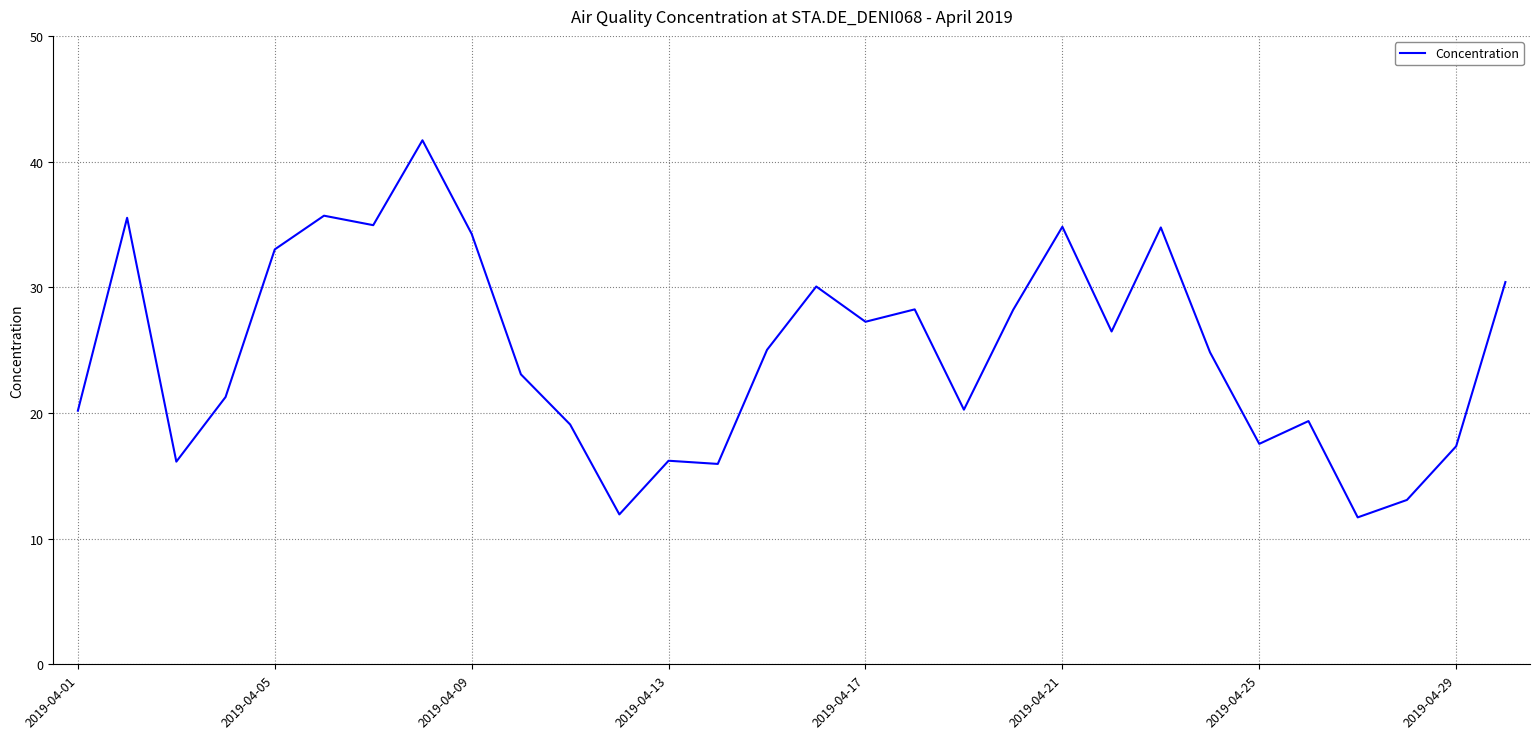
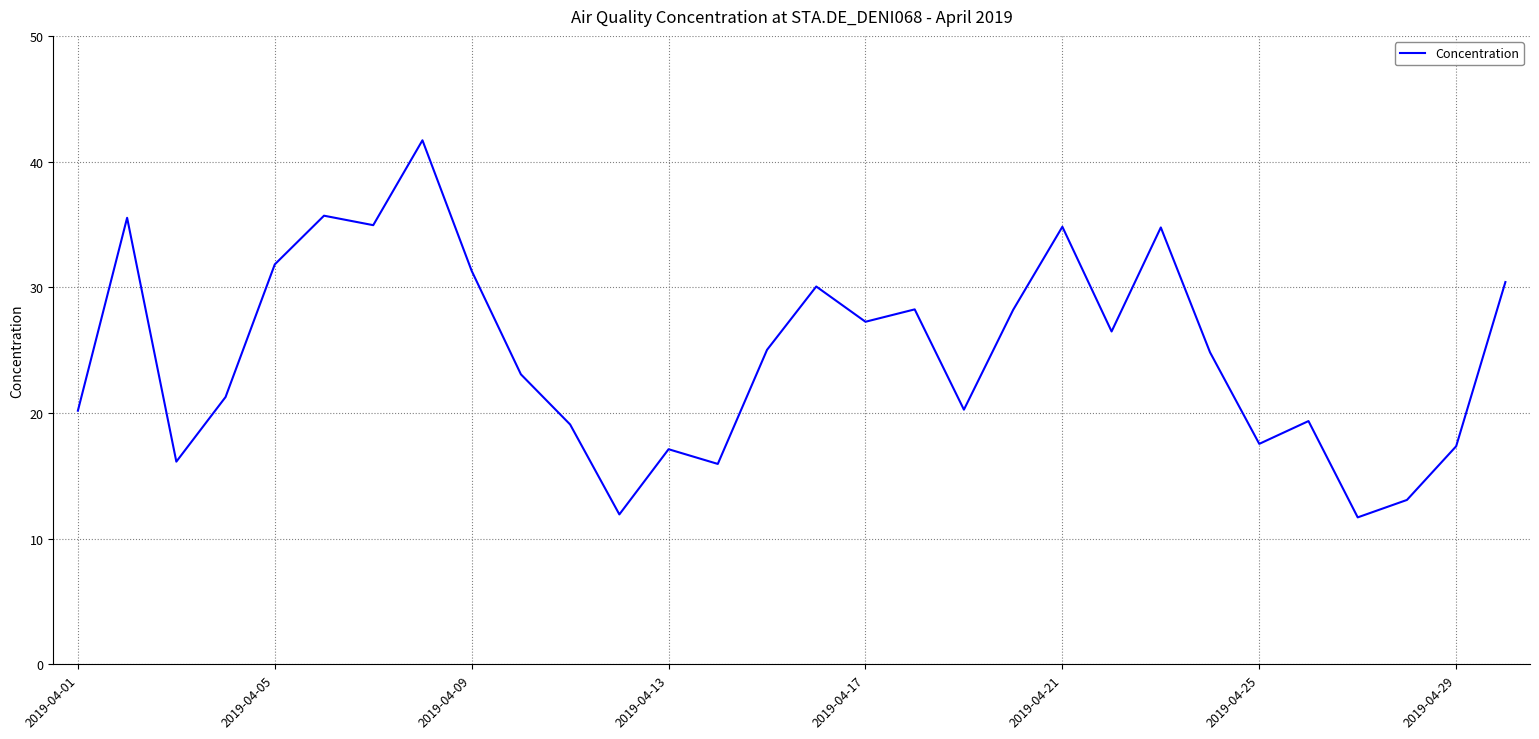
2019-04-05: 33.0 -> 31.8
2019-04-09: 34.2 -> 31.3
2019-04-13: 16.2 -> 17.1
